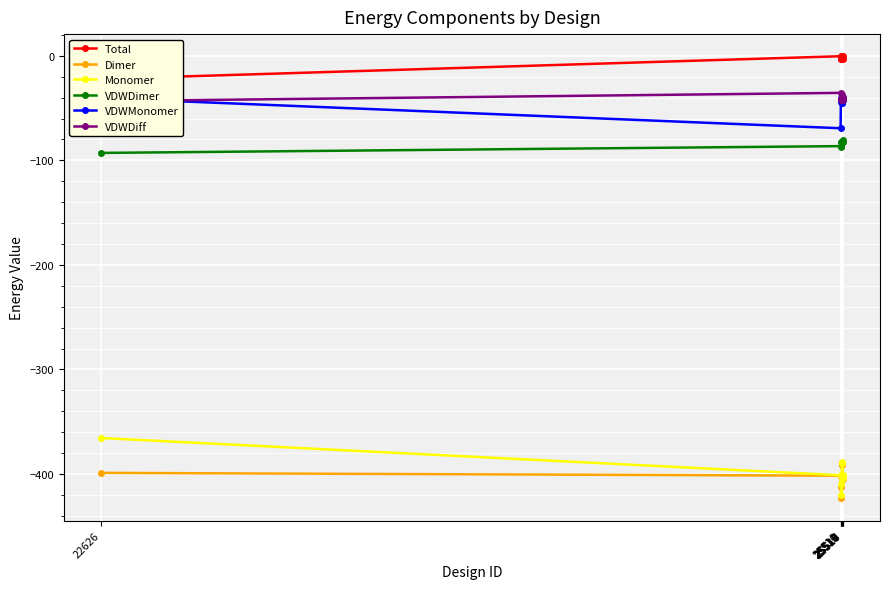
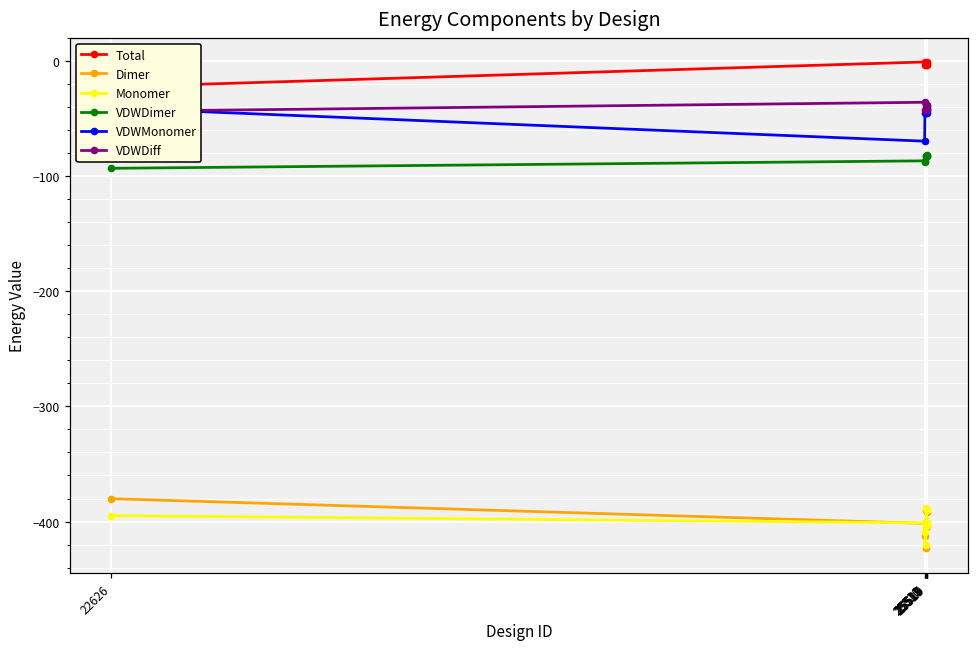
Dimer, 22626: -399 -> -380
Monomer, 22626: -366 -> -395
